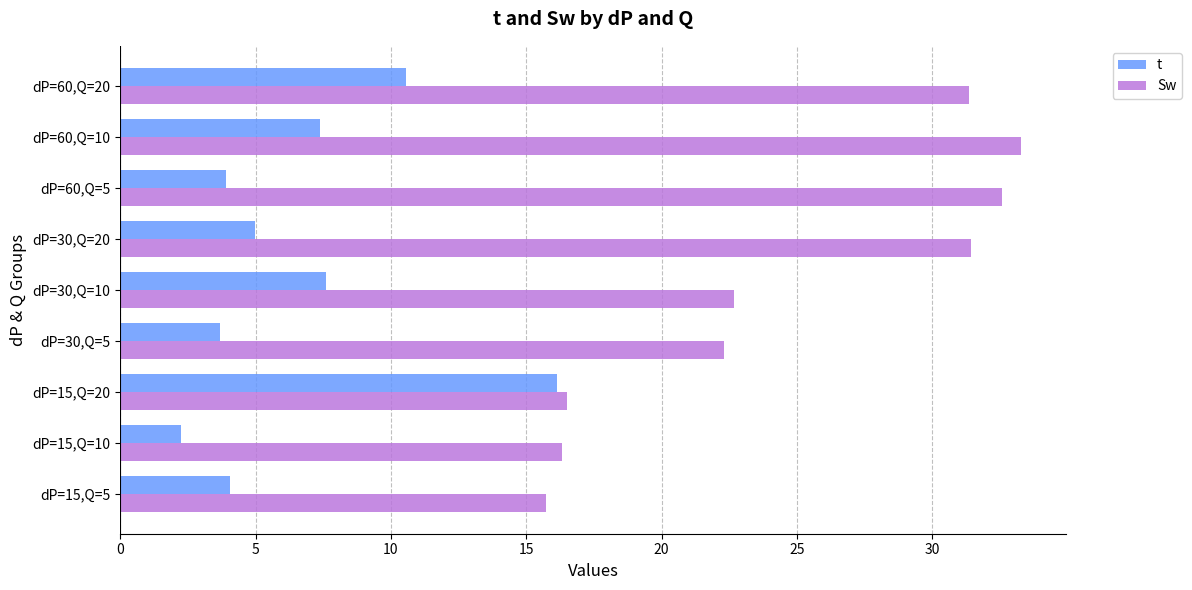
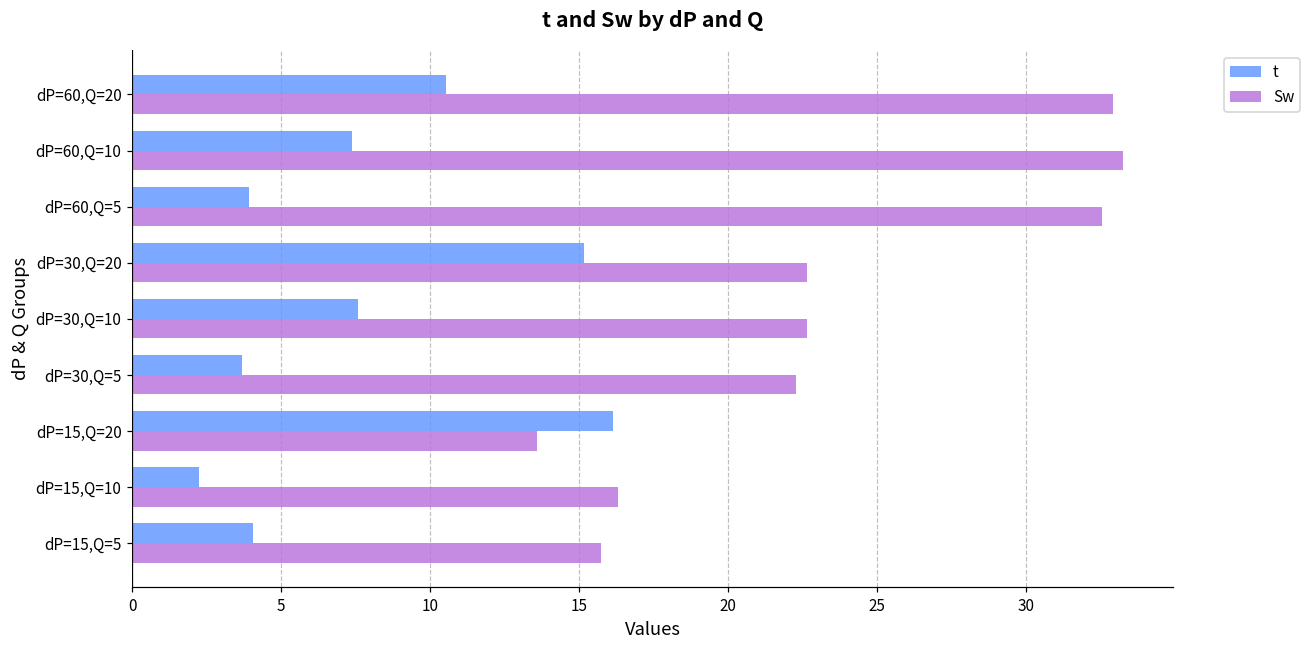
Sw, dP=60,Q=20: 31.3 -> 32.9
t, dP=30,Q=20: 5.0 -> 15.2
Sw, dP=30,Q=20: 31.4 -> 22.7
Sw, dP=15,Q=20: 16.5 -> 13.6
